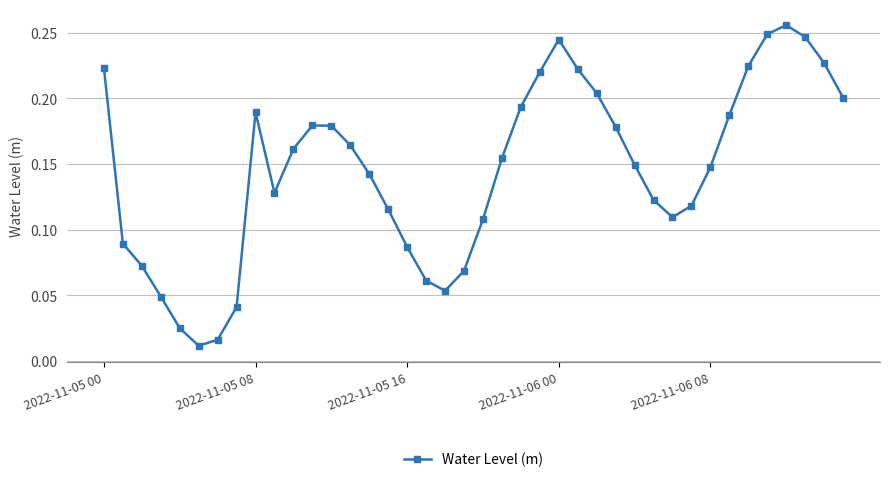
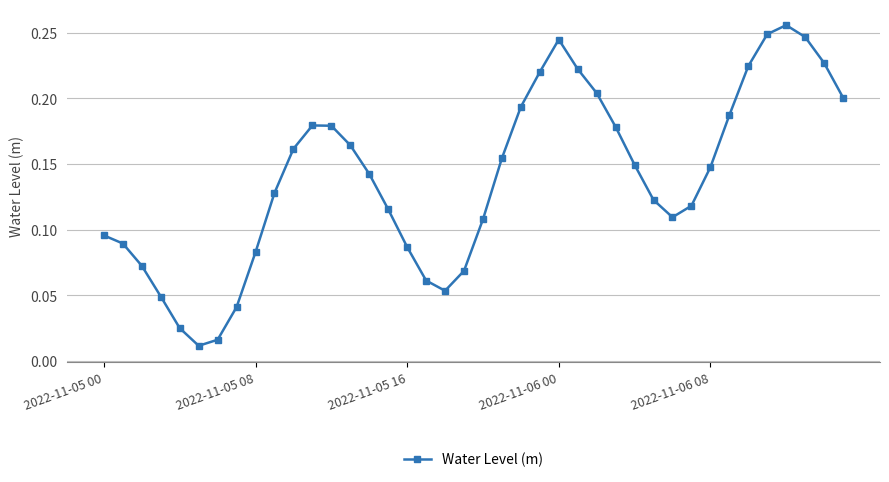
2022-11-05 00: 0.223 -> 0.096
2022-11-05 08: 0.189 -> 0.083
